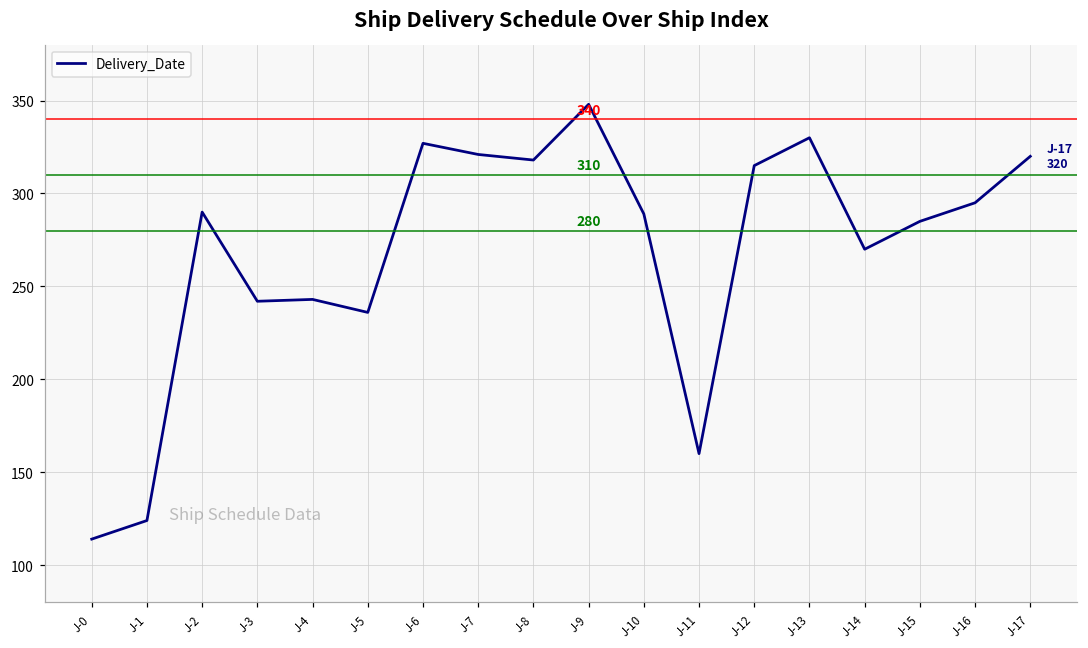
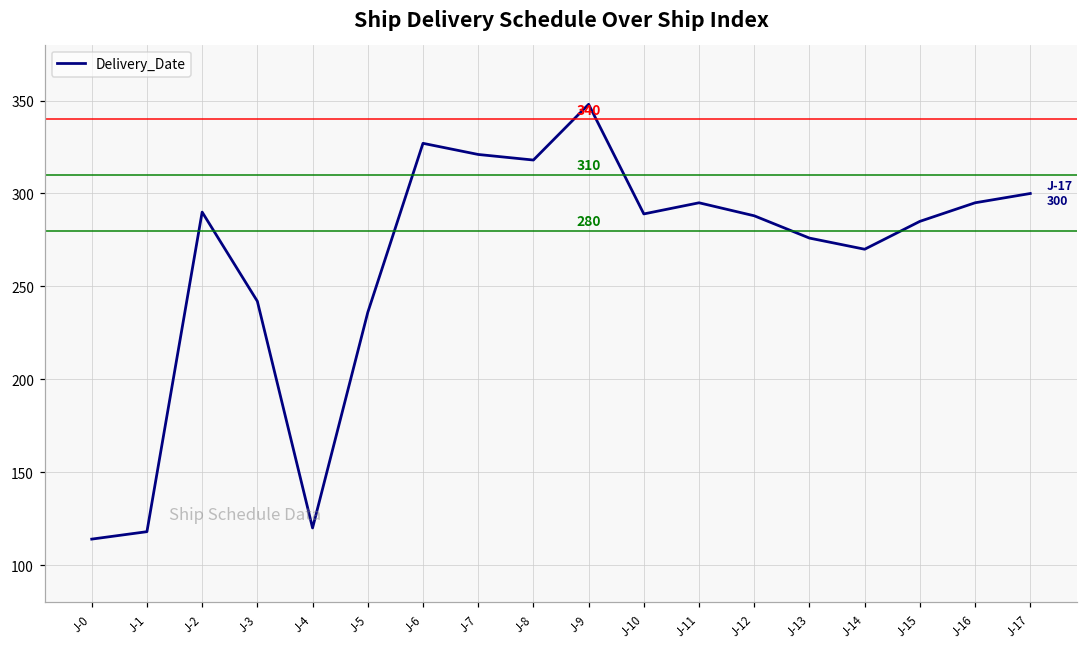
J-1: 124 -> 118
J-4: 243 -> 120
J-11: 160 -> 295
J-12: 315 -> 288
J-13: 330 -> 276
J-17: 320 -> 300
